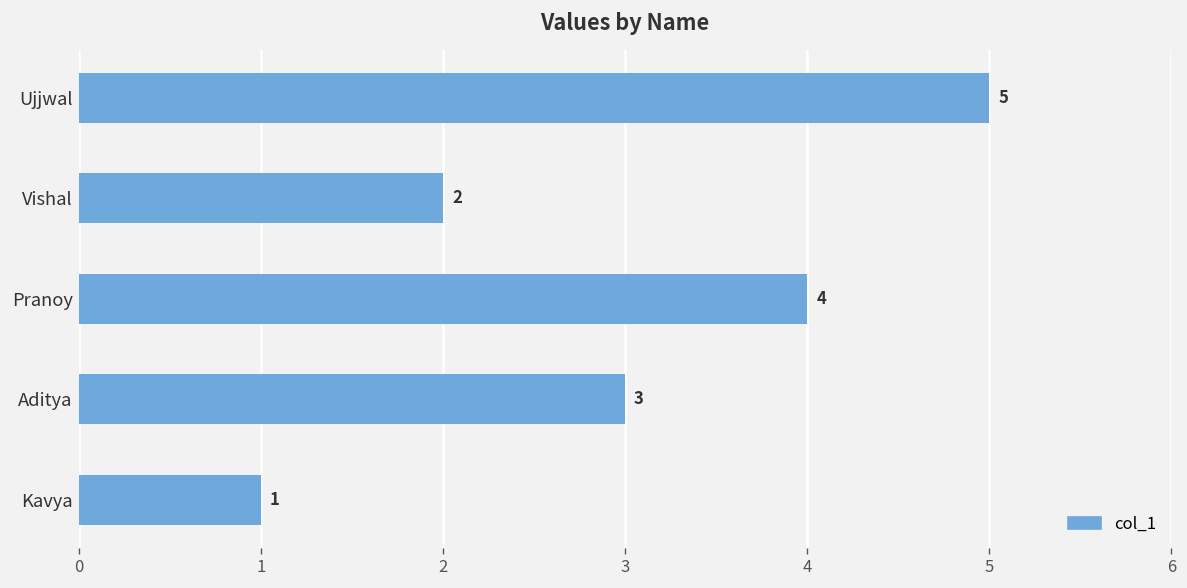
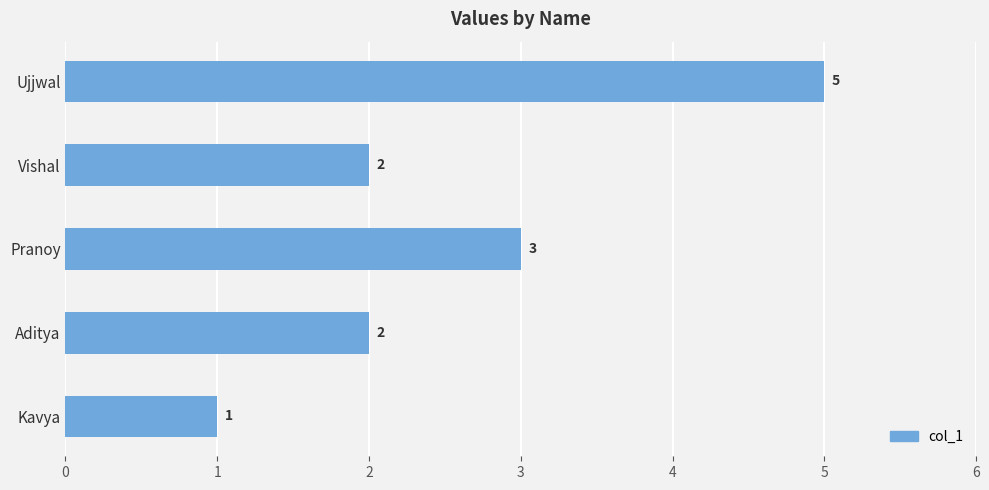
Pranoy: 4 -> 3
Aditya: 3 -> 2
